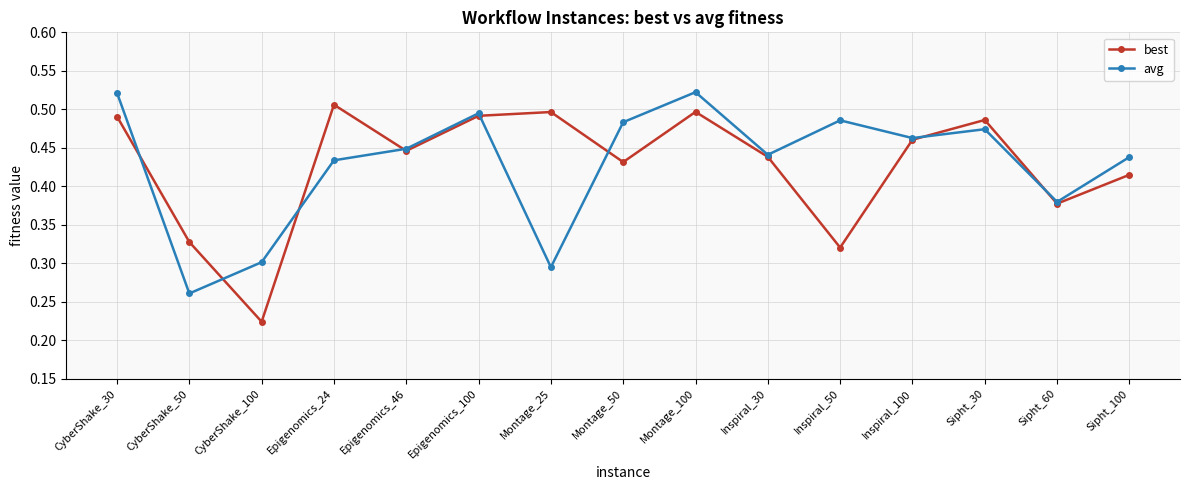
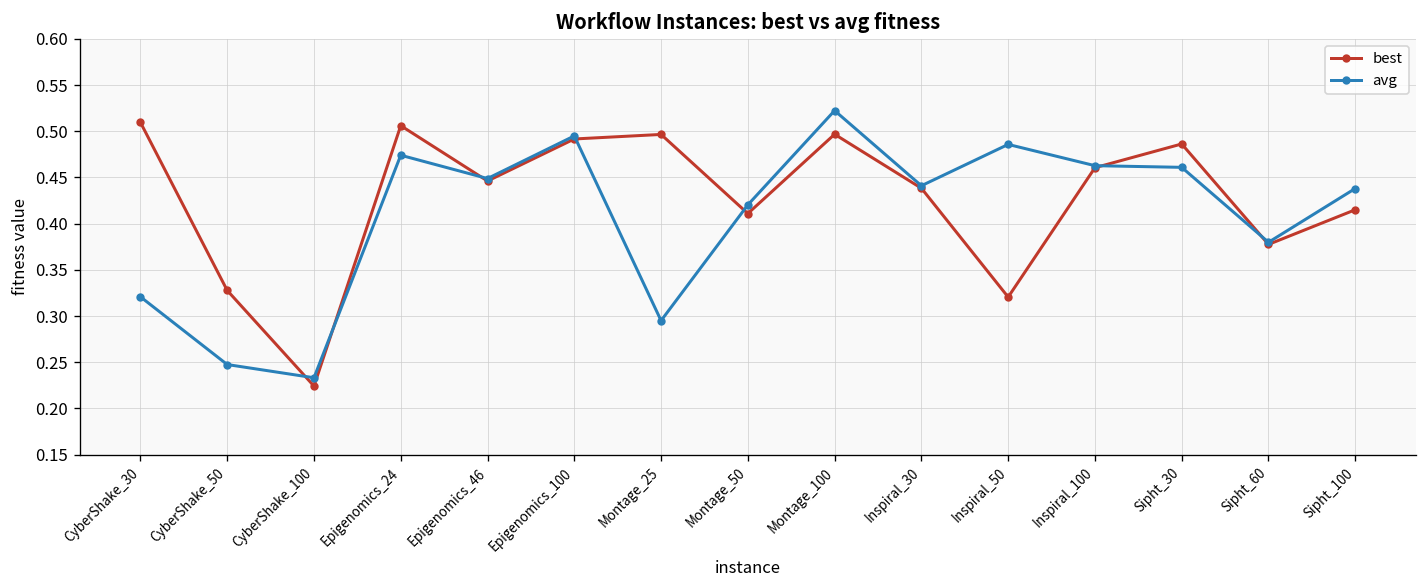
best, CyberShake_30: 0.49 -> 0.51
avg, CyberShake_30: 0.52 -> 0.32
avg, CyberShake_50: 0.26 -> 0.25
avg, CyberShake_100: 0.30 -> 0.23
avg, Epigenomics_24: 0.43 -> 0.47
best, Montage_50: 0.43 -> 0.41
avg, Montage_50: 0.48 -> 0.42
avg, Sipht_30: 0.47 -> 0.46
